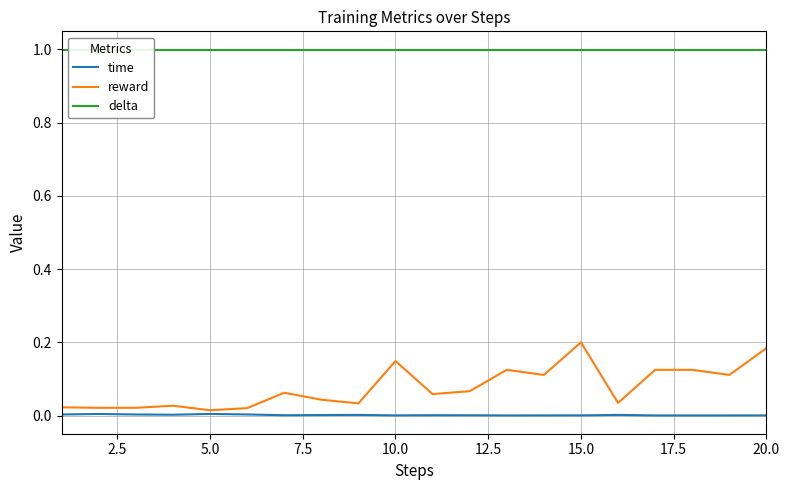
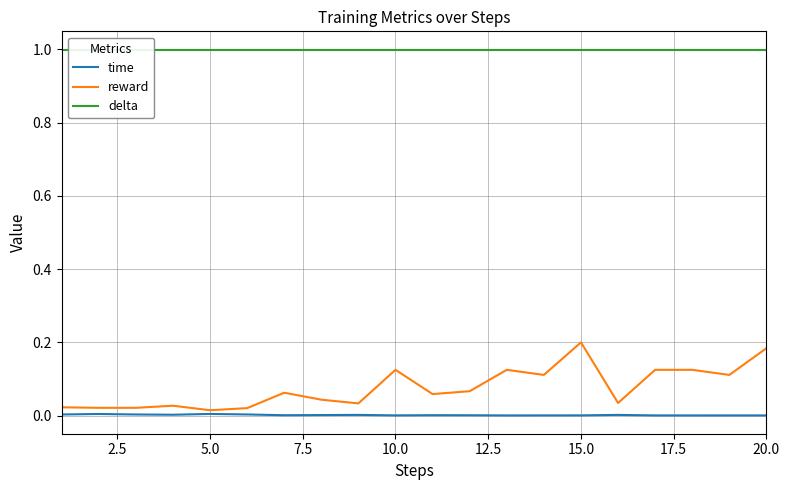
reward, 10.0: 0.15 -> 0.13
